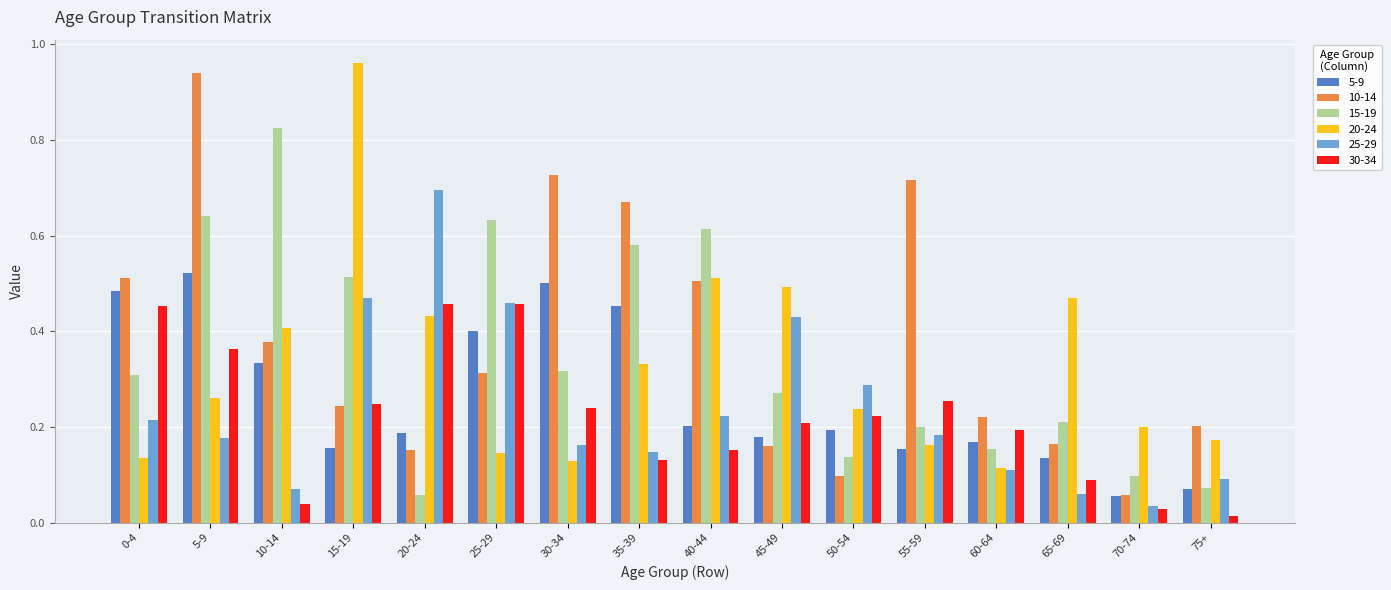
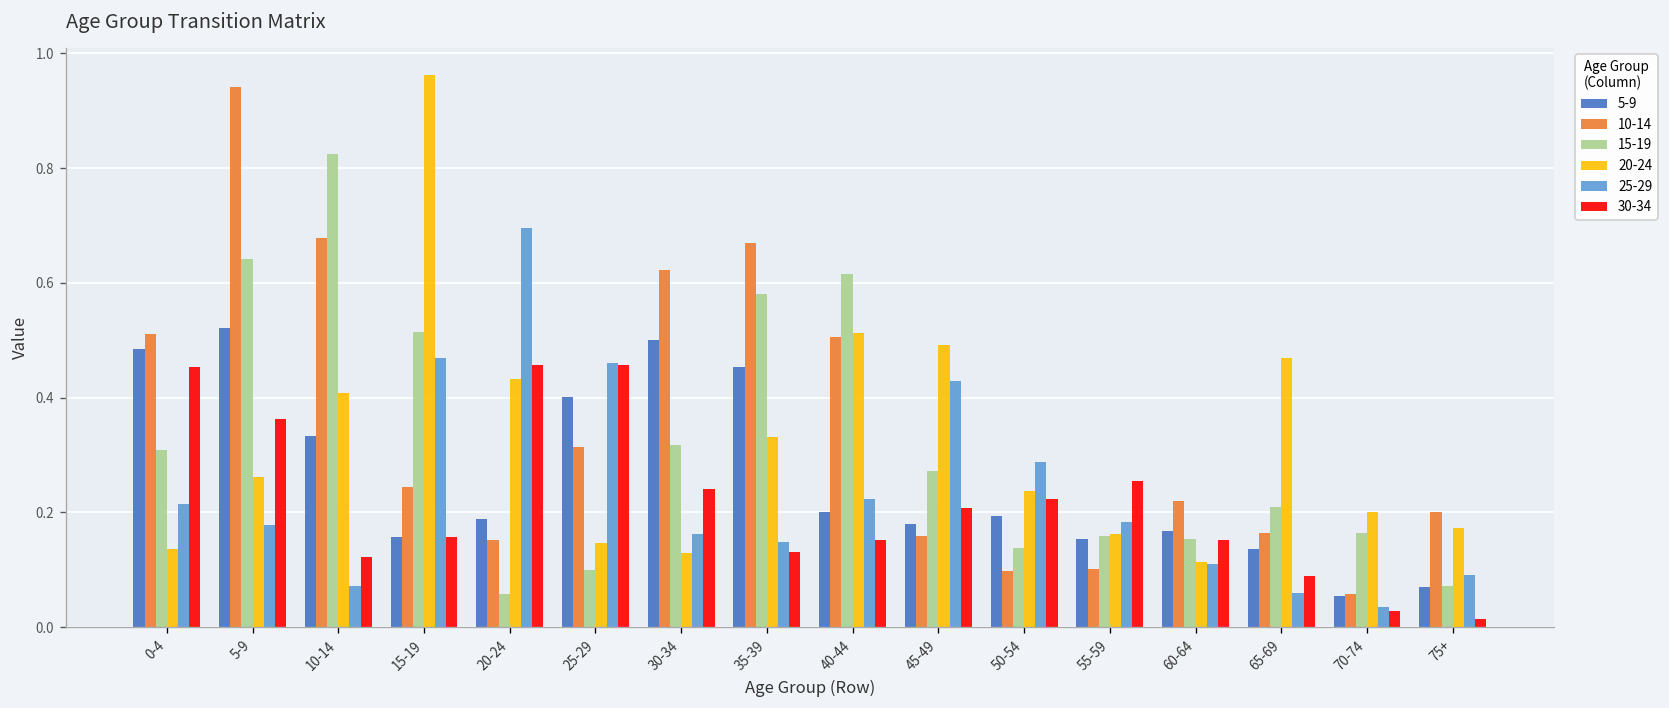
10-14, 10-14: 0.38 -> 0.68
30-34, 10-14: 0.04 -> 0.12
30-34, 15-19: 0.25 -> 0.16
15-19, 25-29: 0.63 -> 0.10
10-14, 30-34: 0.73 -> 0.62
10-14, 55-59: 0.72 -> 0.10
15-19, 55-59: 0.20 -> 0.16
30-34, 60-64: 0.19 -> 0.15
15-19, 70-74: 0.10 -> 0.16
